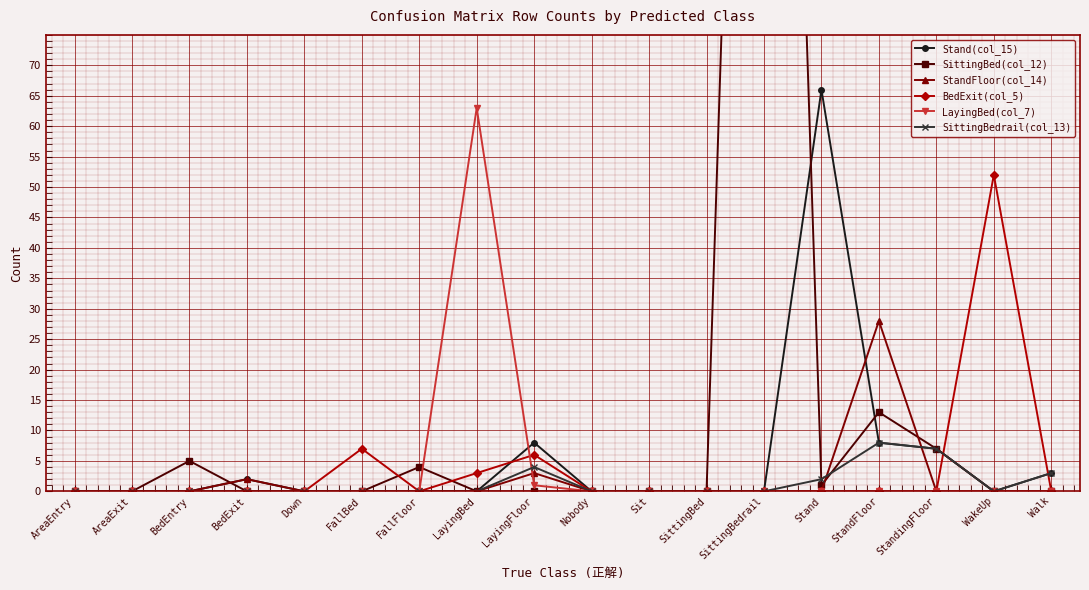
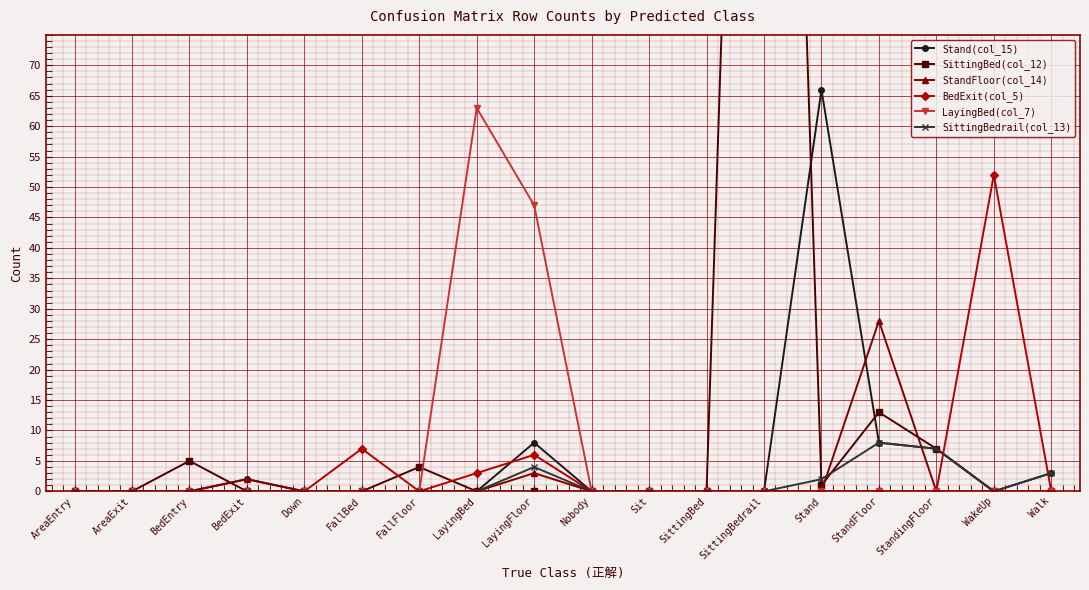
LayingBed(col_7), LayingFloor: 1 -> 47
